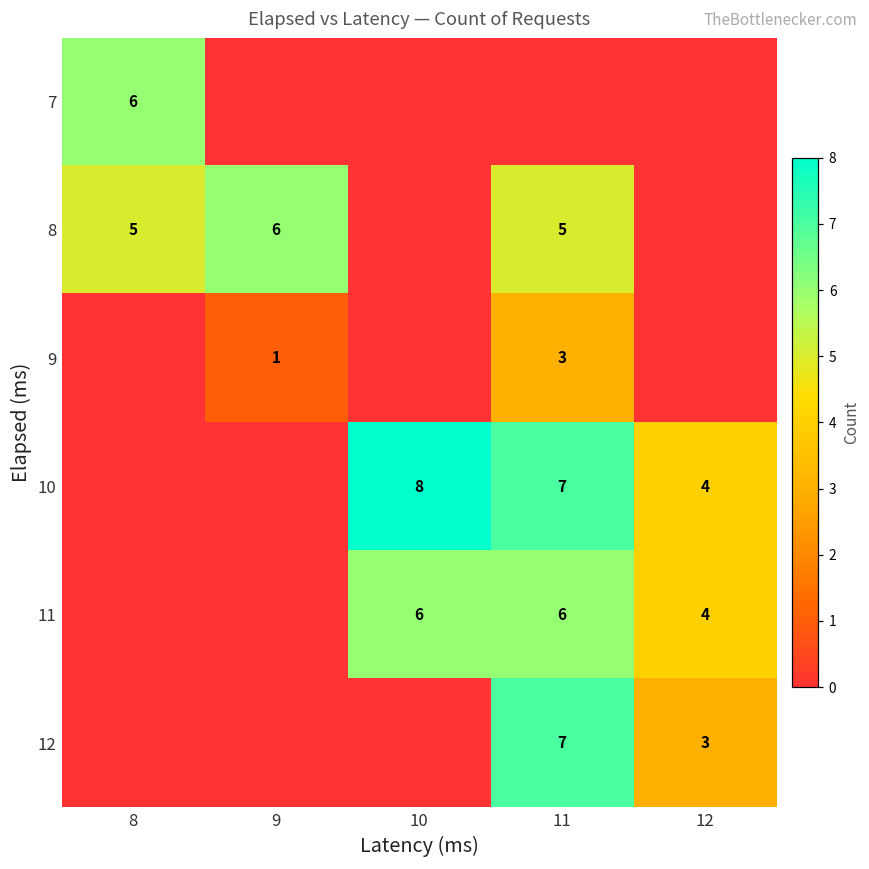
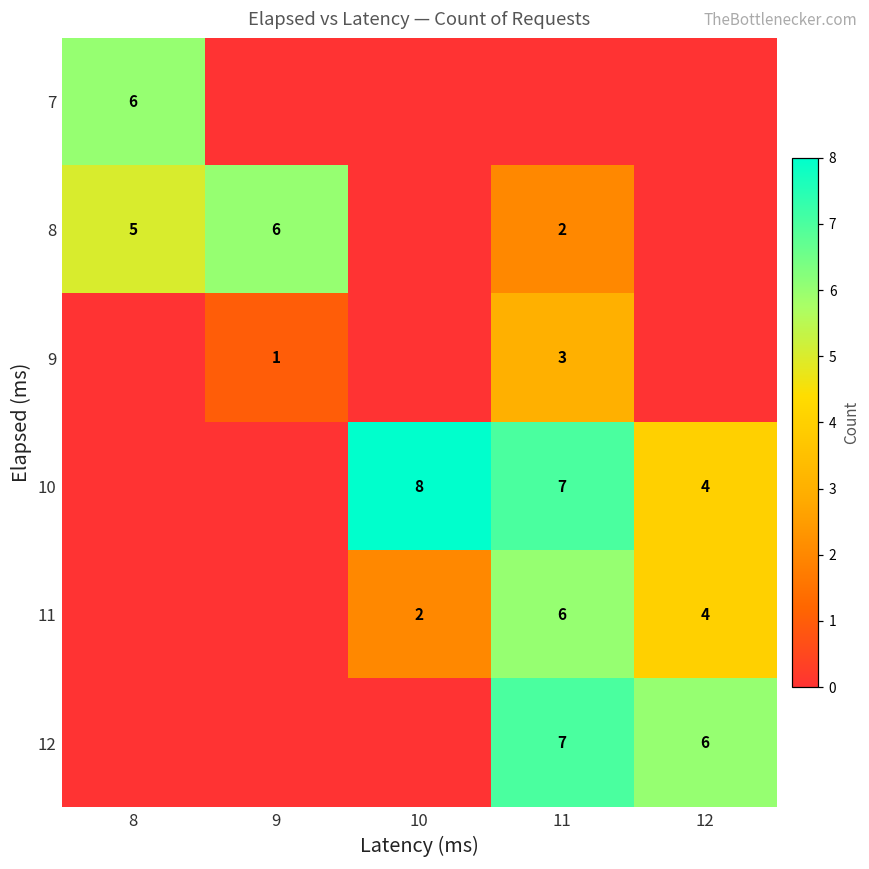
8, 11: 5 -> 2
11, 10: 6 -> 2
12, 12: 3 -> 6
